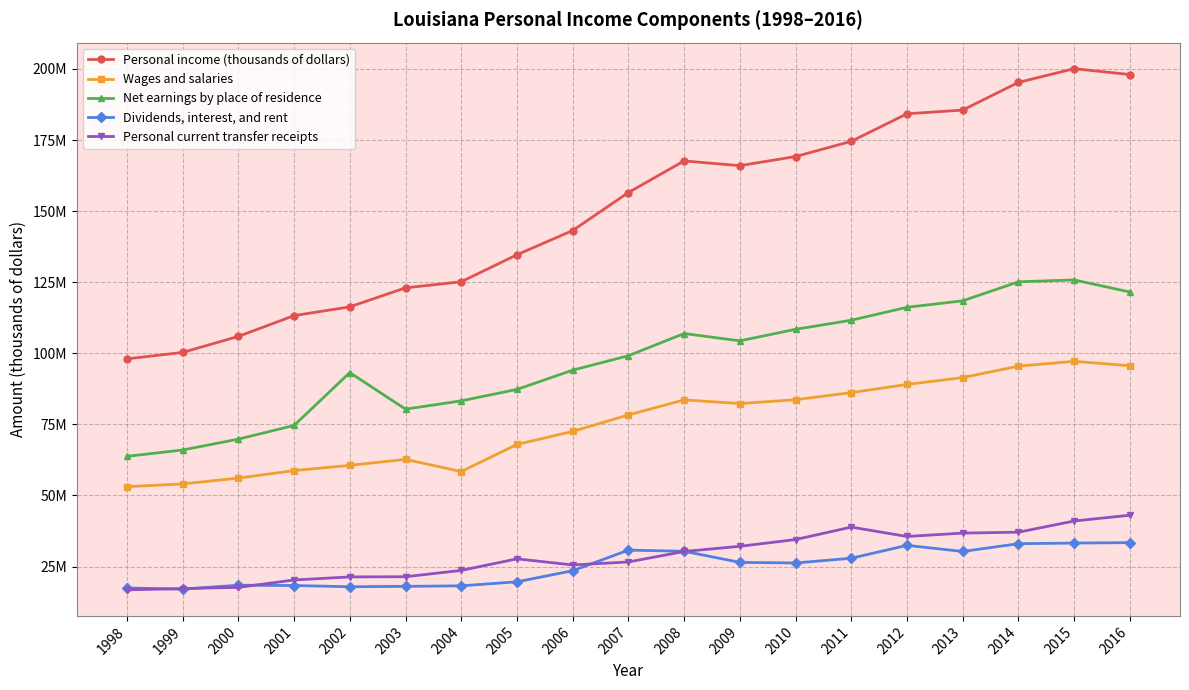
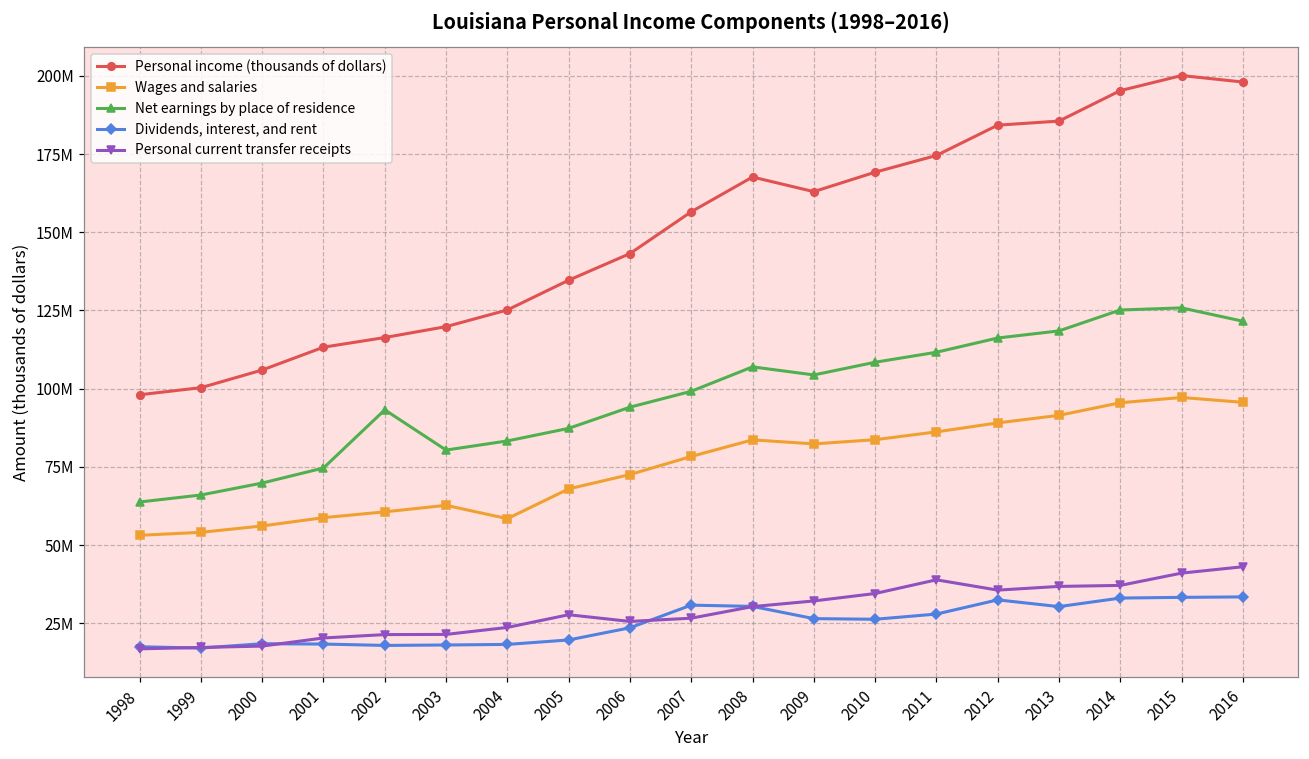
Personal income (thousands of dollars), 2003: 123000000 -> 120000000
Personal income (thousands of dollars), 2009: 166000000 -> 163000000
